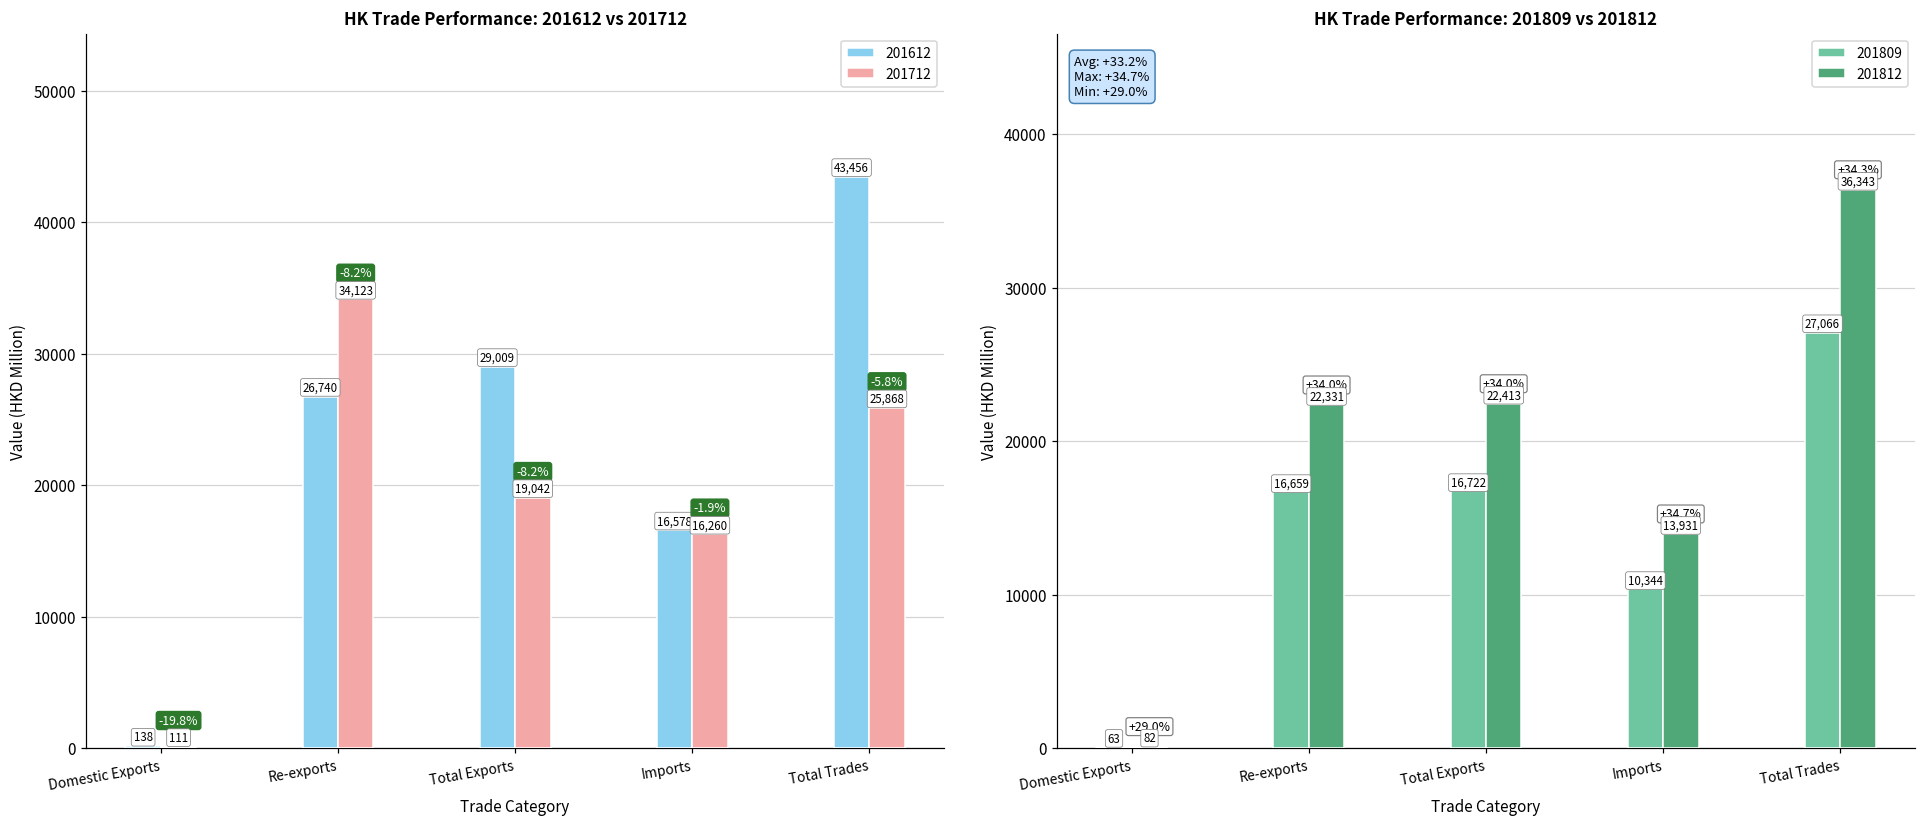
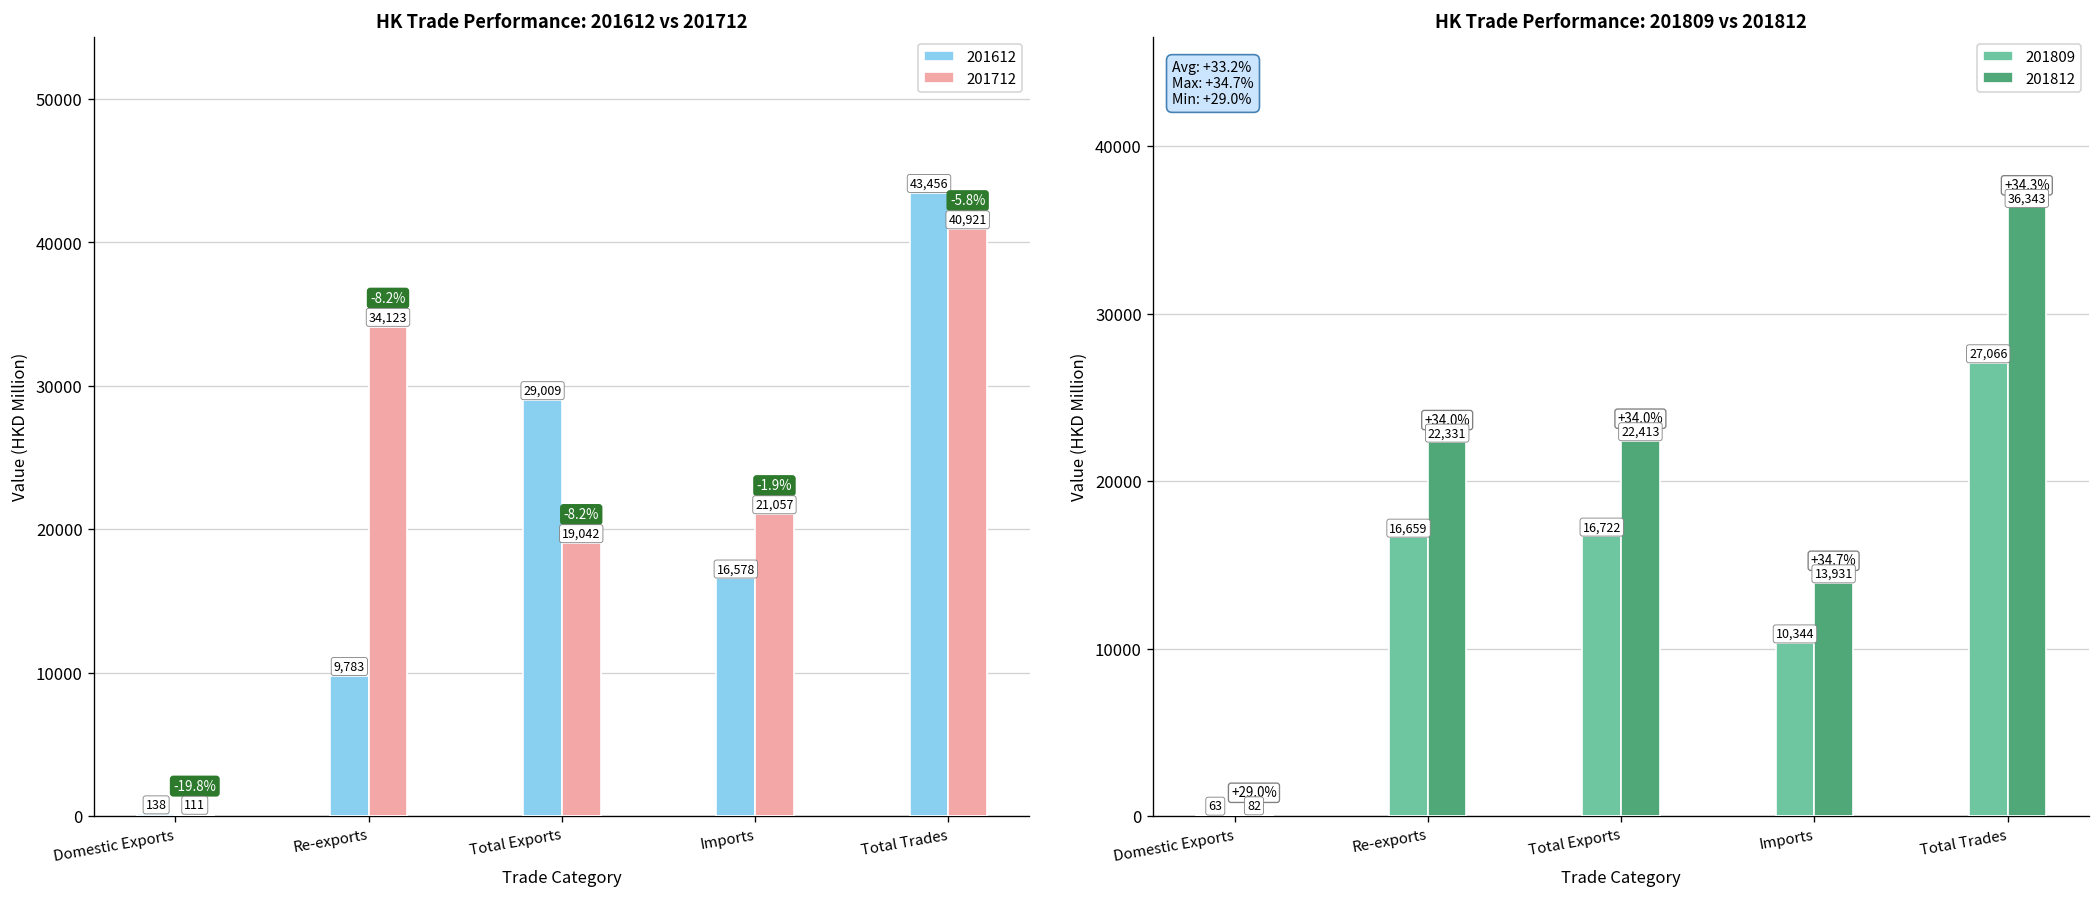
HK Trade Performance: 201612 vs 201712, 201612, Re-exports: 26,740 -> 9,783
HK Trade Performance: 201612 vs 201712, 201712, Imports: 16,260 -> 21,057
HK Trade Performance: 201612 vs 201712, 201712, Total Trades: 25,868 -> 40,921
